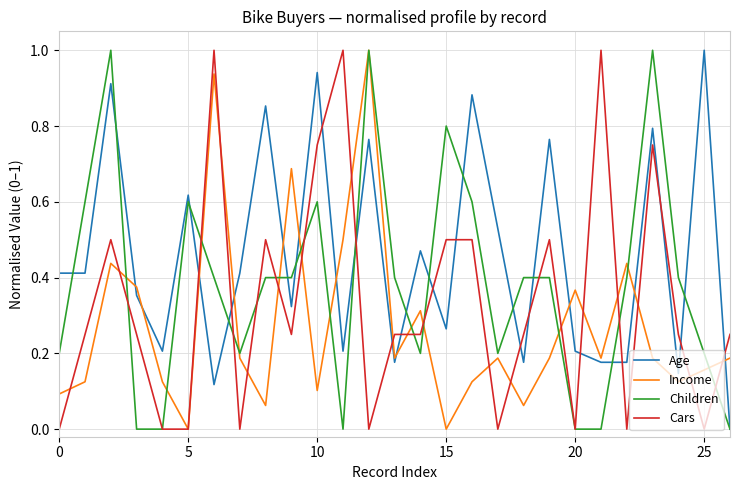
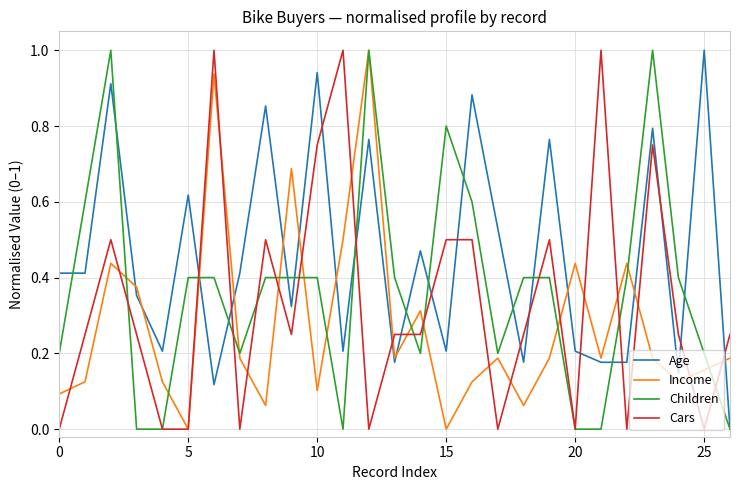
Children, 5: 0.60 -> 0.40
Children, 10: 0.60 -> 0.40
Age, 15: 0.26 -> 0.21
Income, 20: 0.37 -> 0.44
